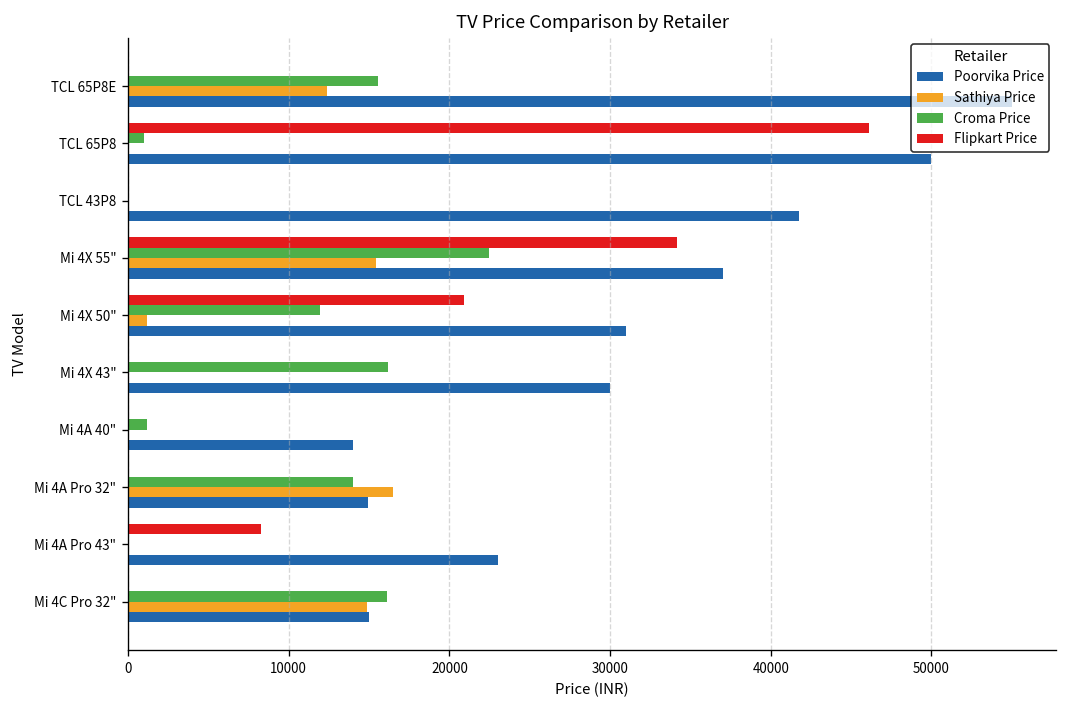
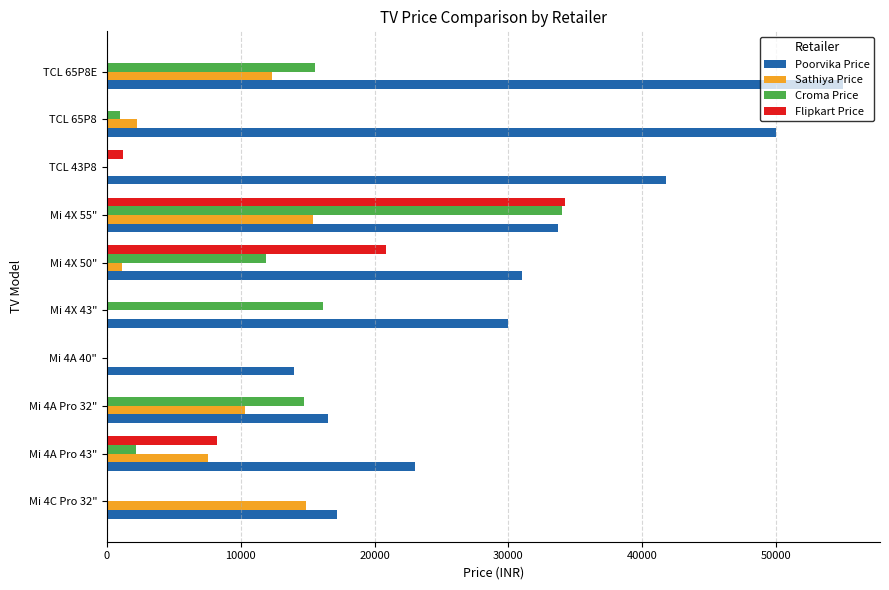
Flipkart Price, TCL 65P8: 46100 -> 0
Sathiya Price, TCL 65P8: 0 -> 2300
Flipkart Price, TCL 43P8: 0 -> 1200
Croma Price, Mi 4X 55": 22500 -> 34000
Poorvika Price, Mi 4X 55": 37000 -> 33700
Croma Price, Mi 4A 40": 1200 -> 0
Croma Price, Mi 4A Pro 32": 14000 -> 14800
Sathiya Price, Mi 4A Pro 32": 16500 -> 10300
Poorvika Price, Mi 4A Pro 32": 14900 -> 16500
Croma Price, Mi 4A Pro 43": 0 -> 2200
Sathiya Price, Mi 4A Pro 43": 0 -> 7600
Croma Price, Mi 4C Pro 32": 16100 -> 0
Poorvika Price, Mi 4C Pro 32": 15000 -> 17200
